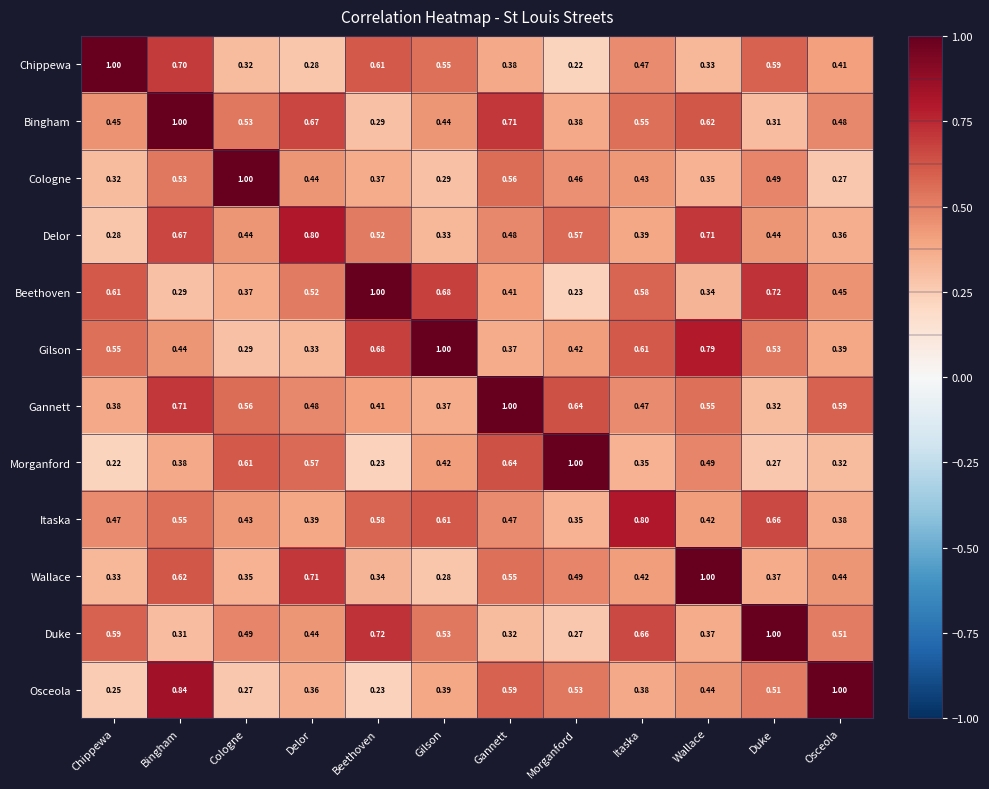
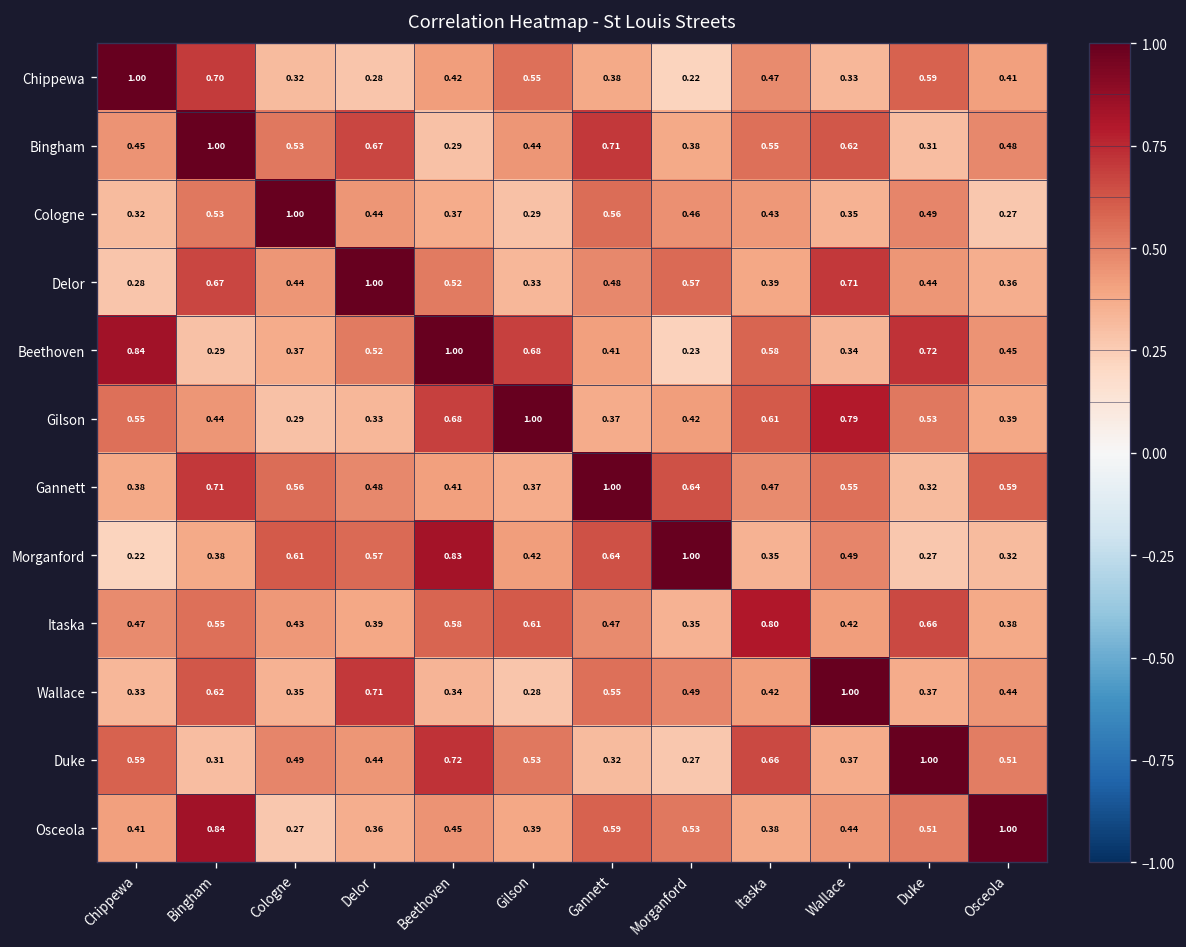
Chippewa, Beethoven: 0.61 -> 0.42
Delor, Delor: 0.80 -> 1.00
Beethoven, Chippewa: 0.61 -> 0.84
Morganford, Beethoven: 0.23 -> 0.83
Osceola, Chippewa: 0.25 -> 0.41
Osceola, Beethoven: 0.23 -> 0.45
